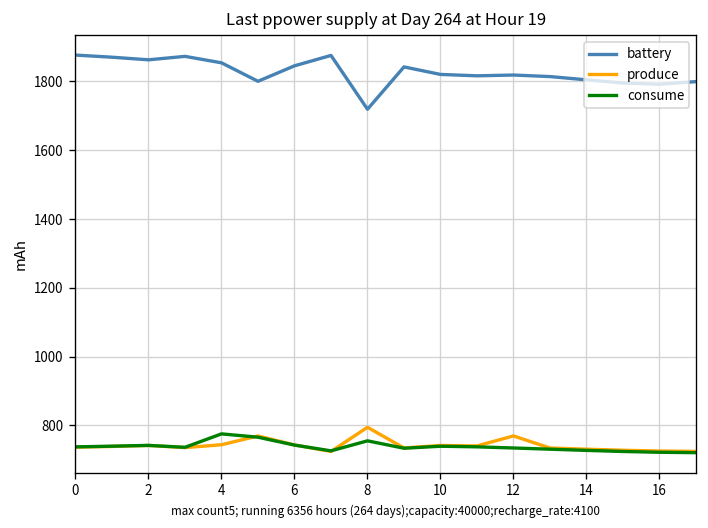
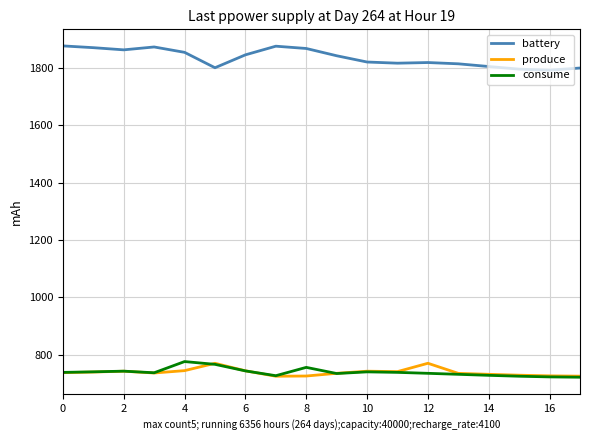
battery, 8: 1720 -> 1870
produce, 8: 790 -> 730
